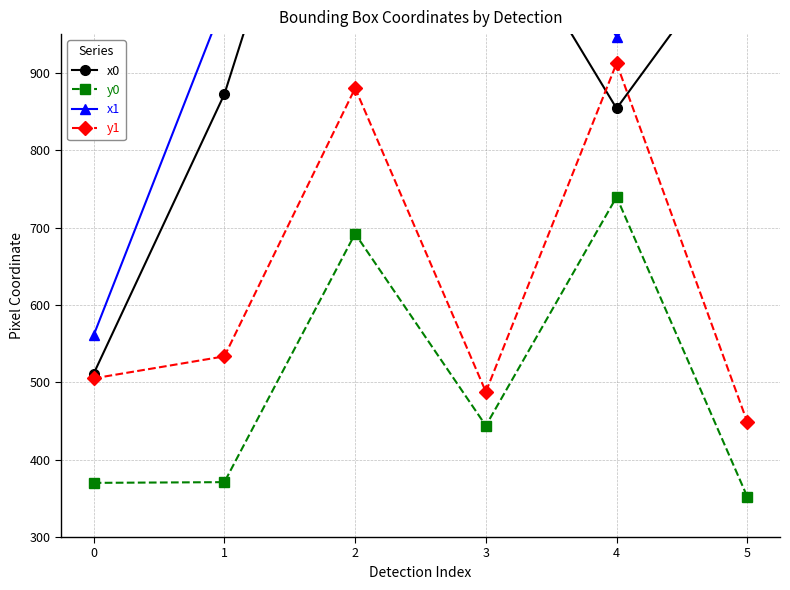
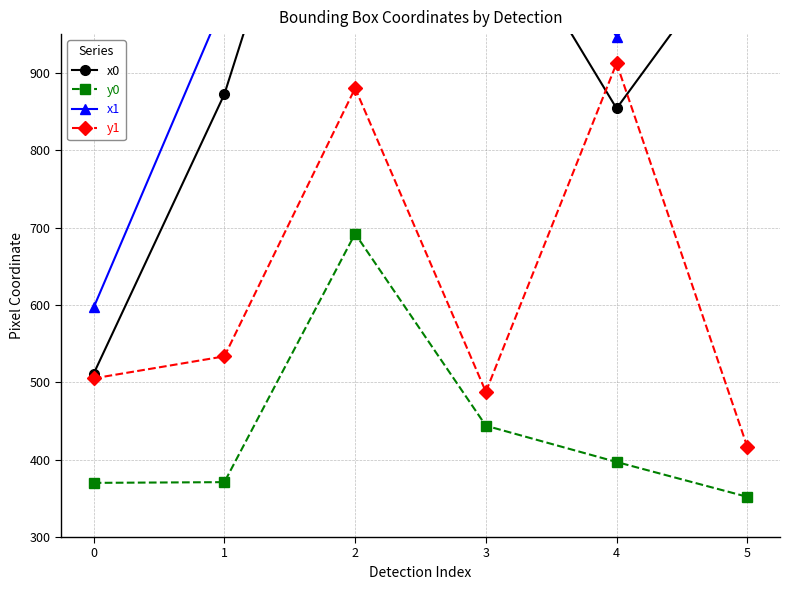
x1, 0: 560 -> 600
y0, 4: 740 -> 400
y1, 5: 450 -> 420
